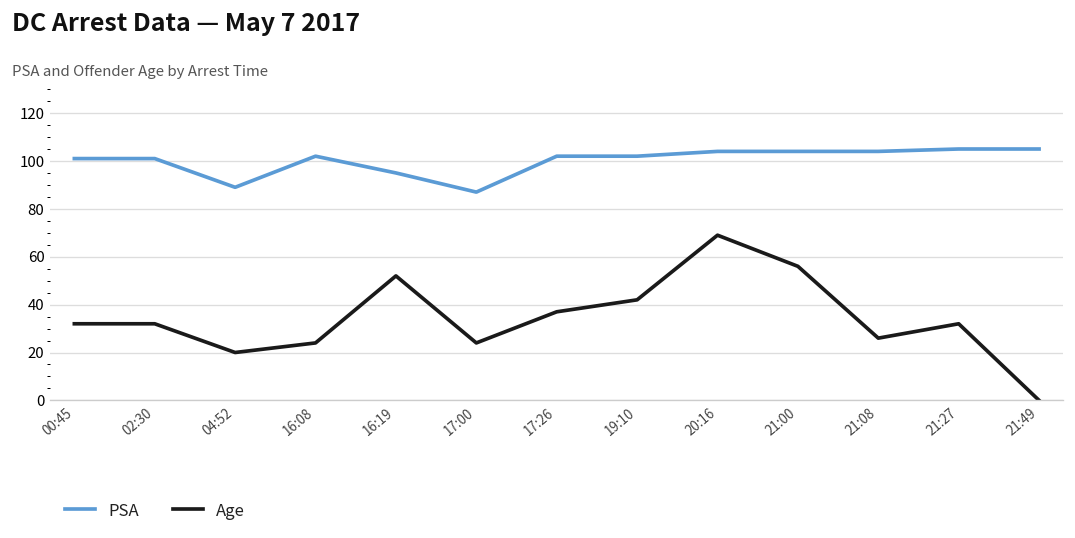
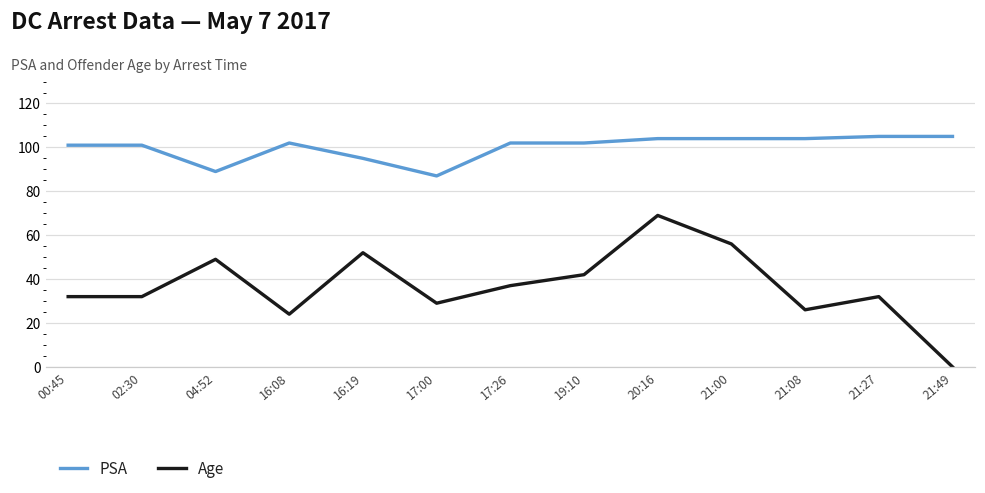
Age, 04:52: 20 -> 49
Age, 17:00: 24 -> 29
